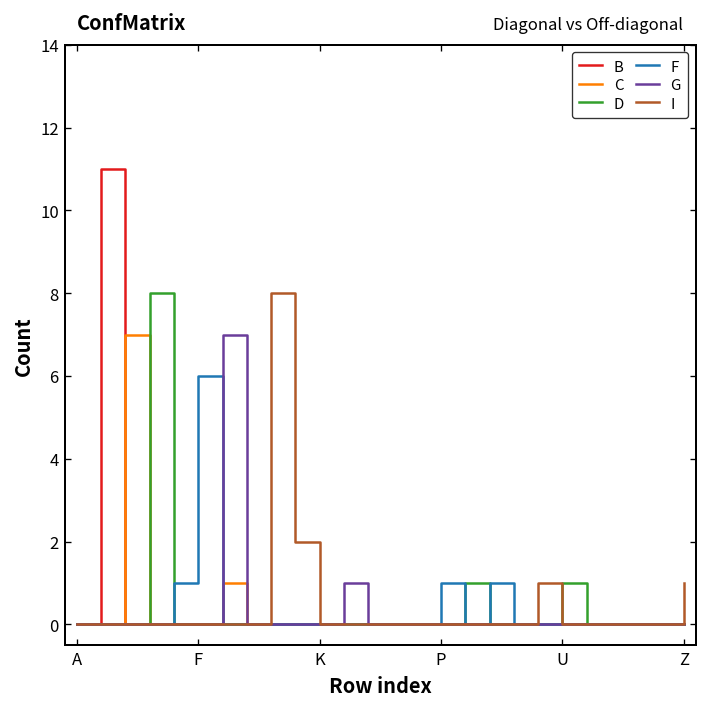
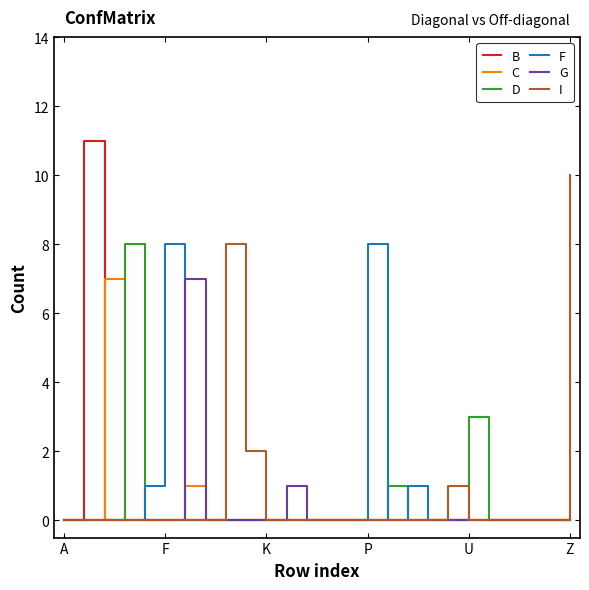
F, F: 6 -> 8
F, P: 1 -> 8
D, U: 1 -> 3
I, Z: 1 -> 10
